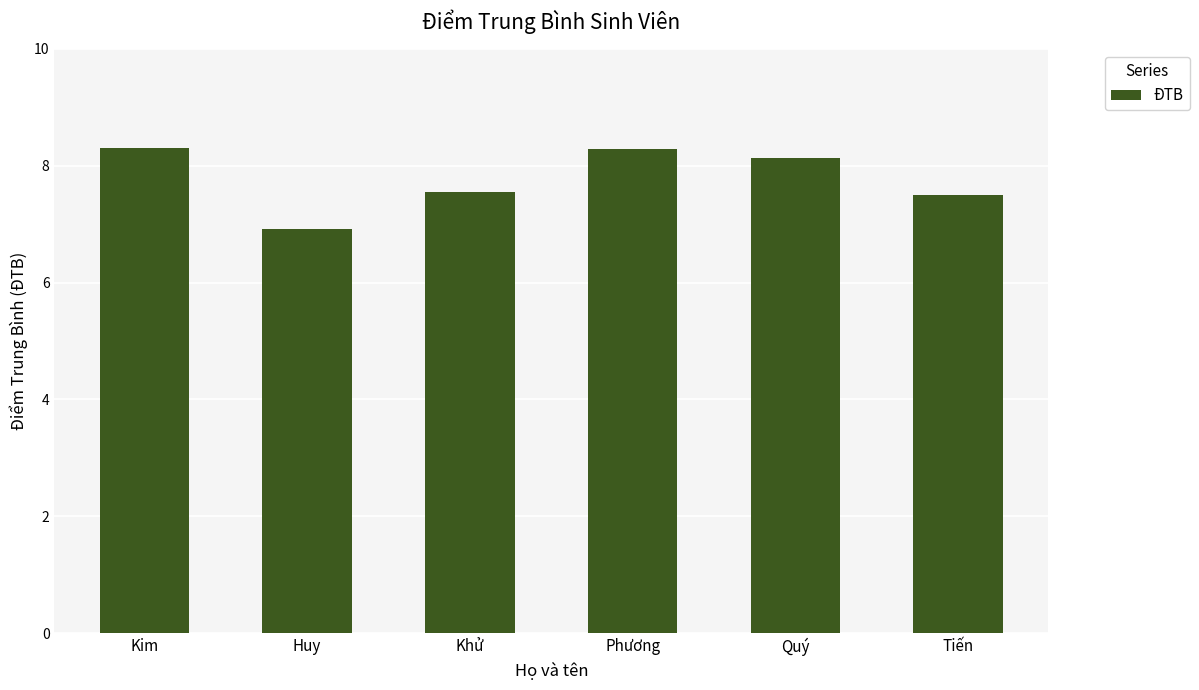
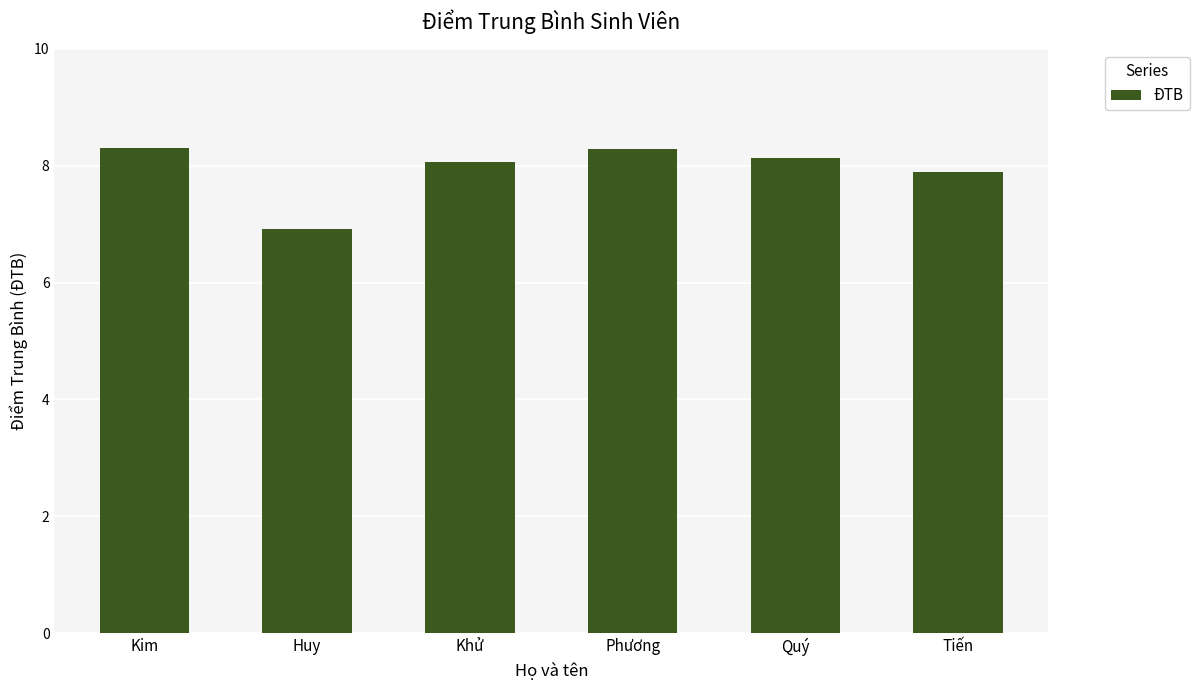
Khử: 7.6 -> 8.1
Tiến: 7.5 -> 7.9
